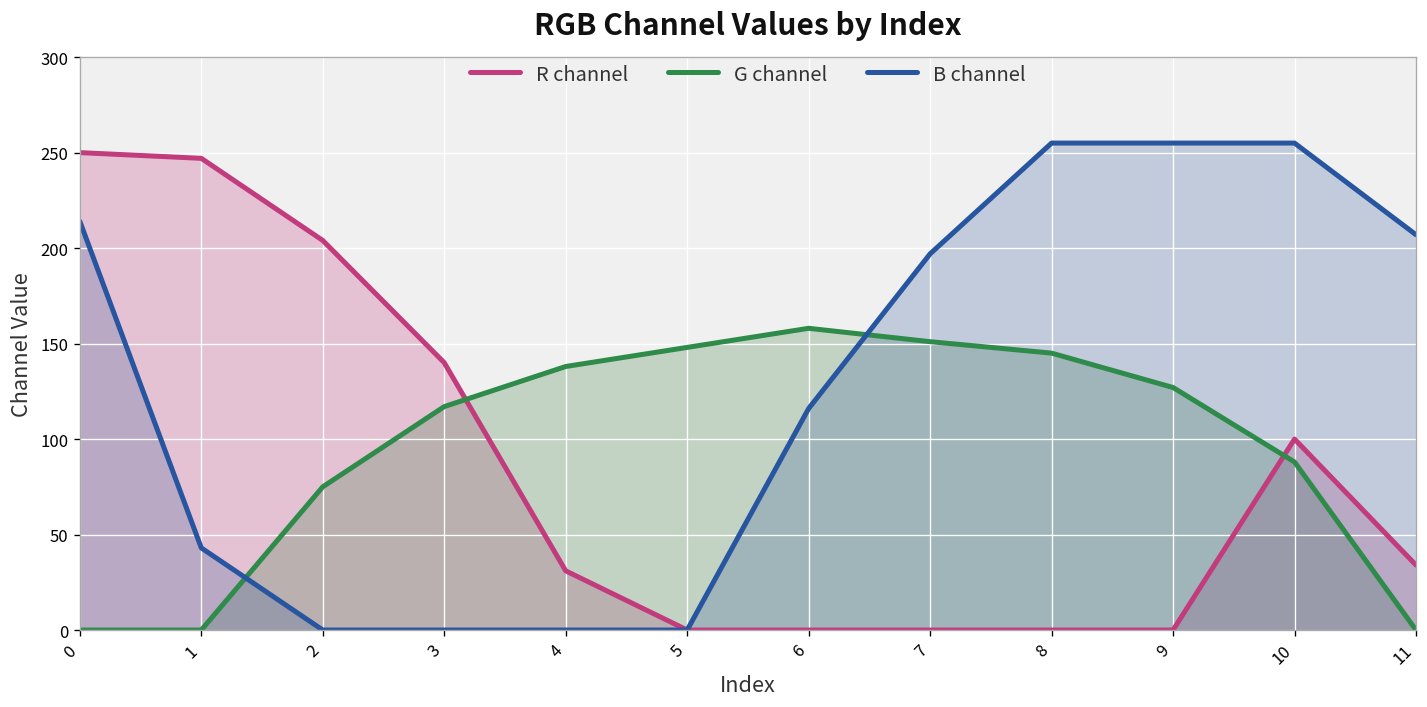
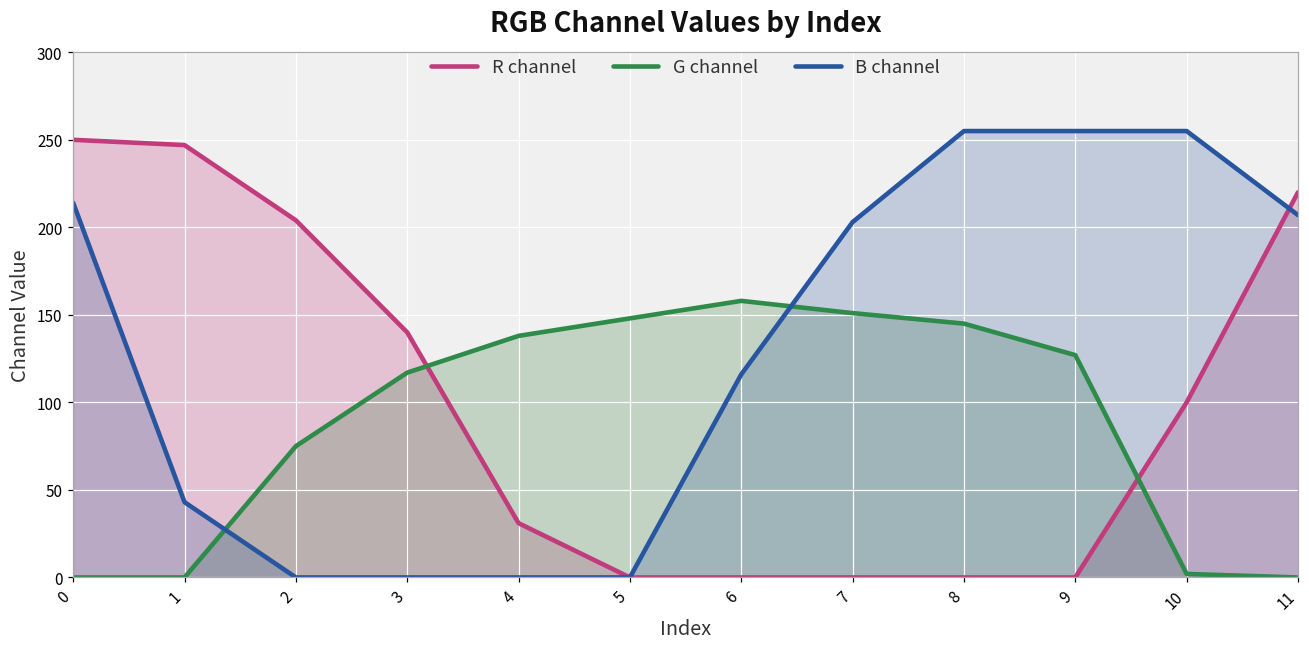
B channel, 7: 197 -> 203
G channel, 10: 88 -> 2
R channel, 11: 34 -> 220
